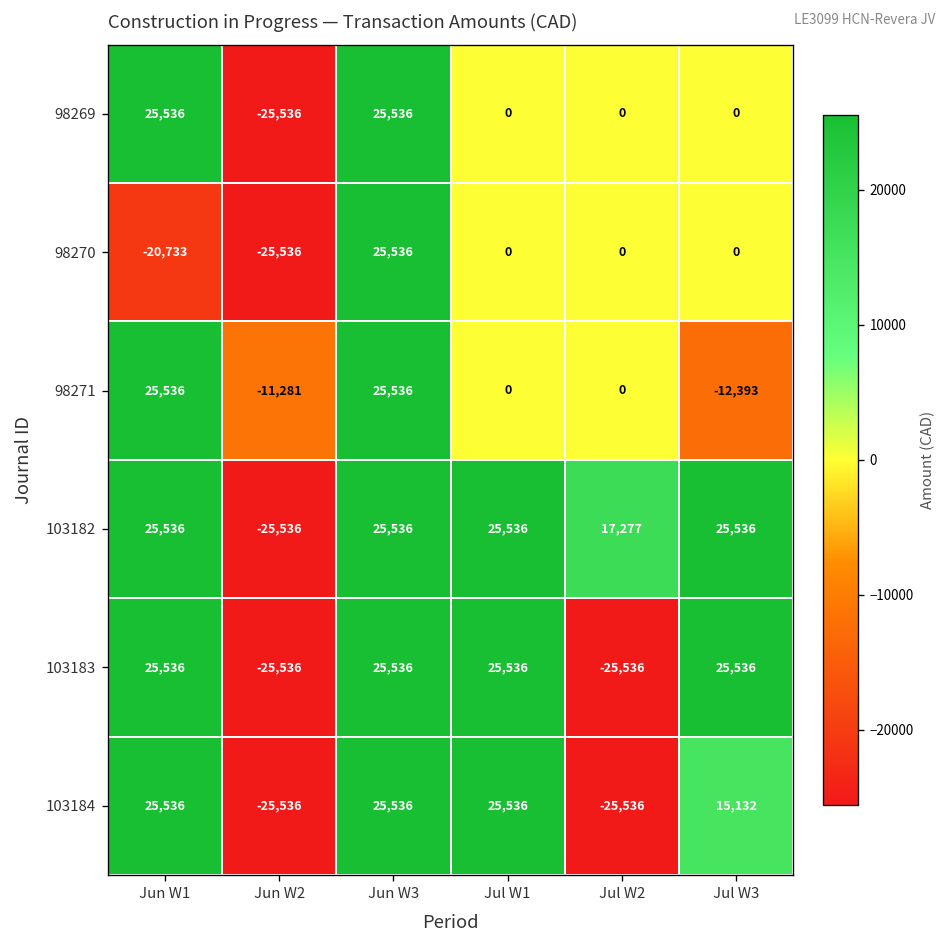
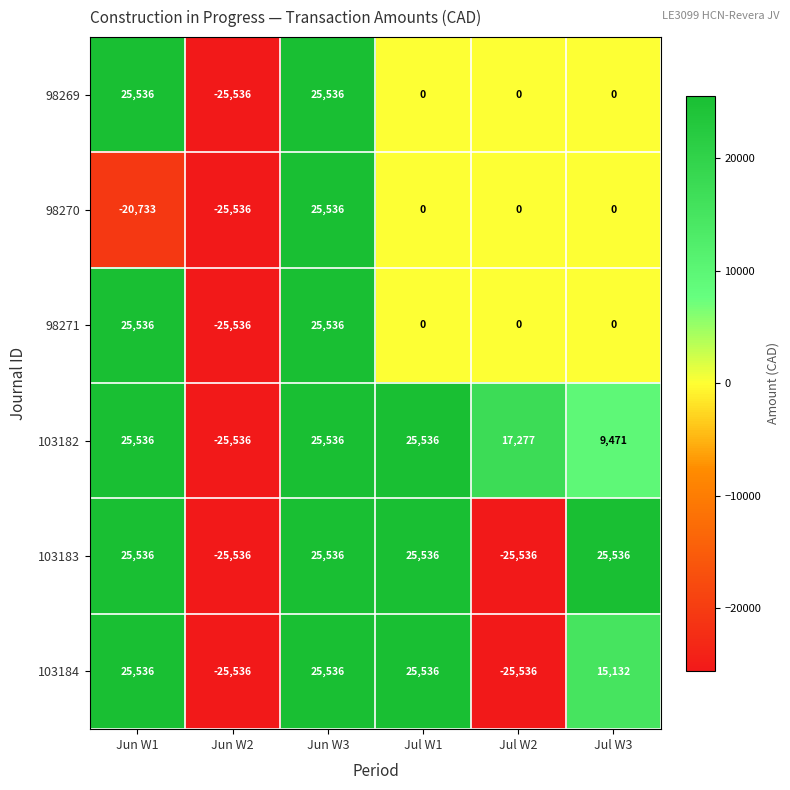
98271, Jun W2: -11,281 -> -25,536
98271, Jul W3: -12,393 -> 0
103182, Jul W3: 25,536 -> 9,471
